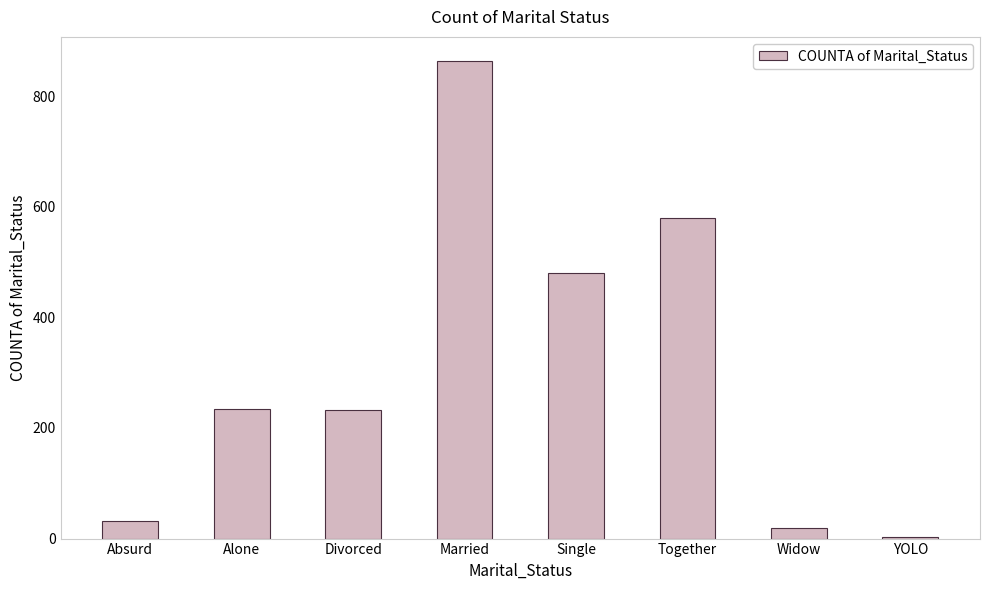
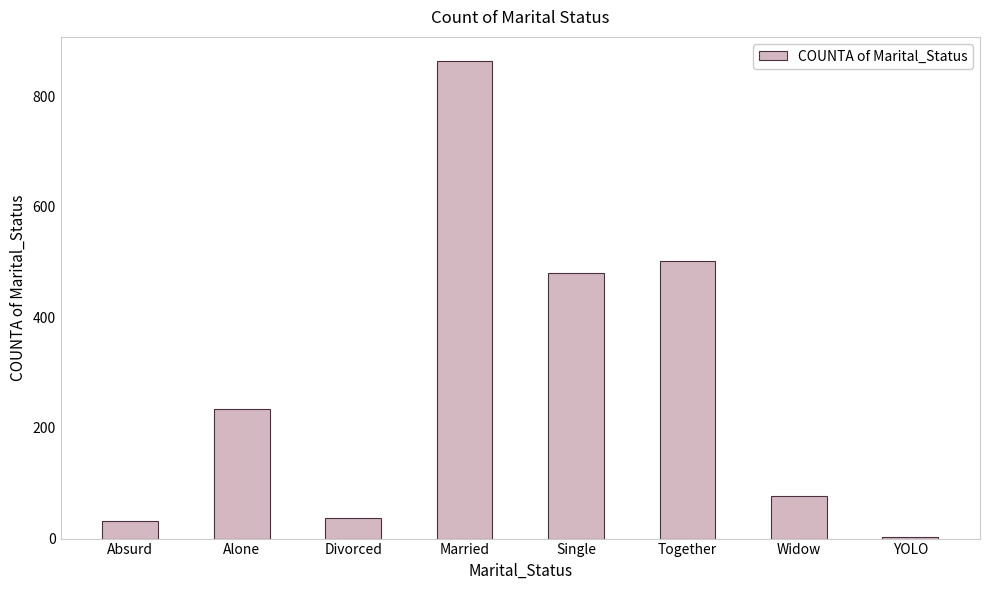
Divorced: 230 -> 40
Together: 580 -> 500
Widow: 20 -> 80
